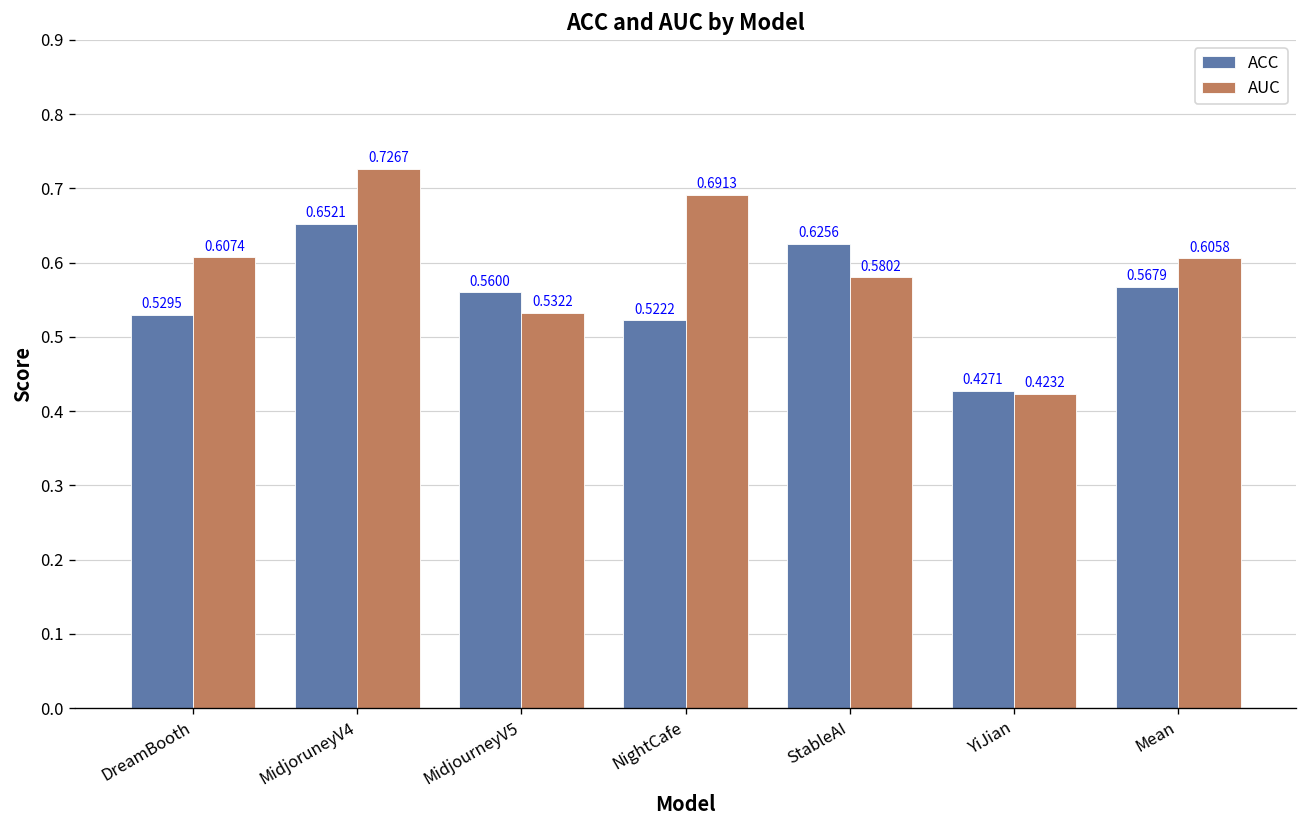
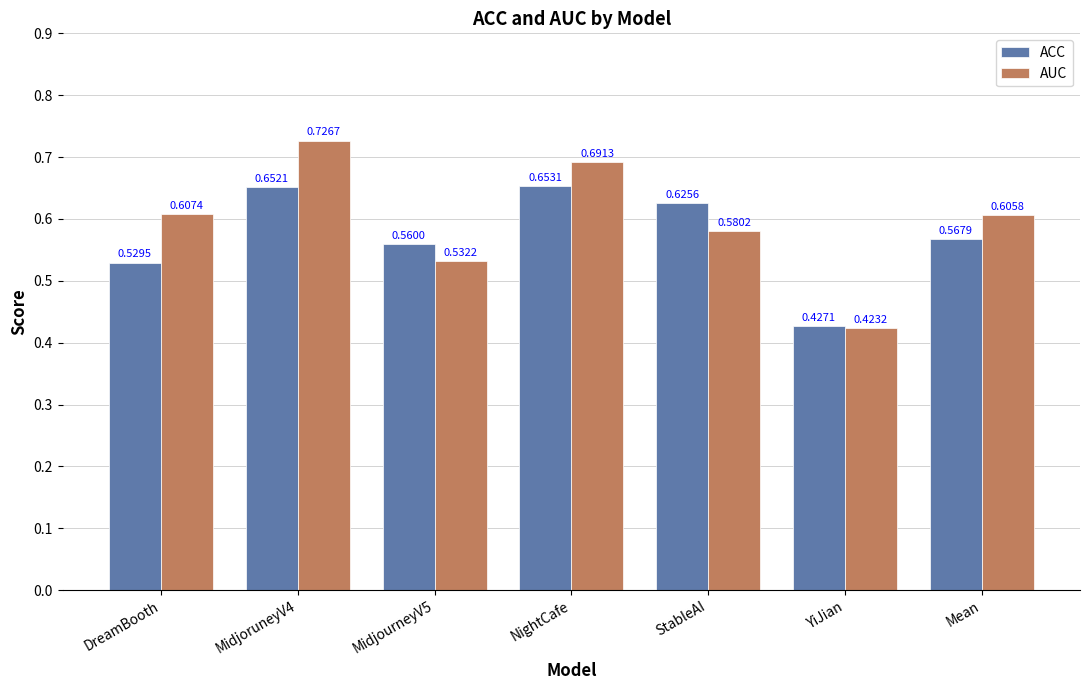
ACC, NightCafe: 0.5222 -> 0.6531
